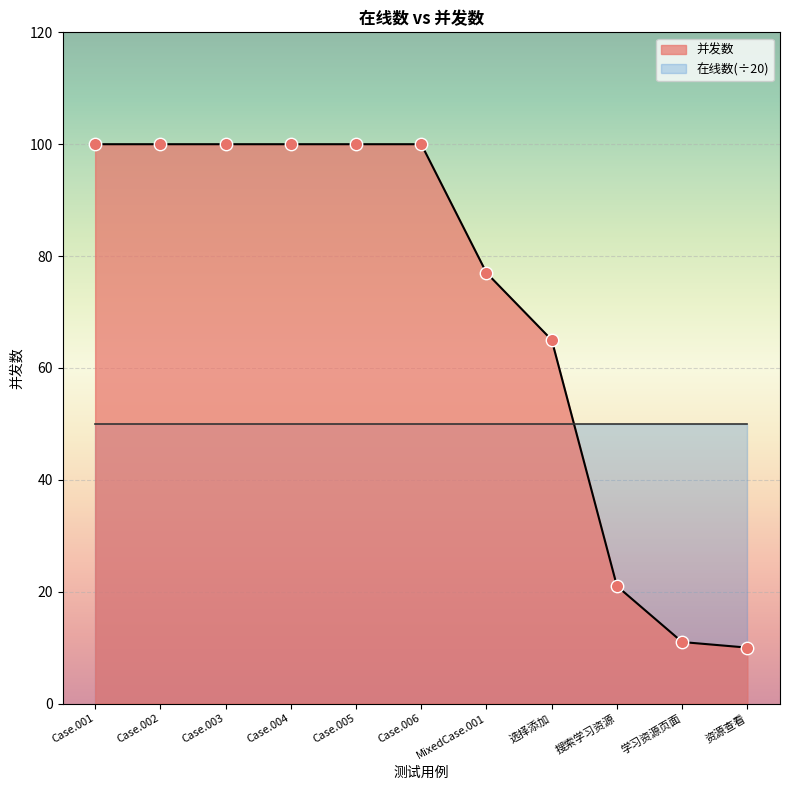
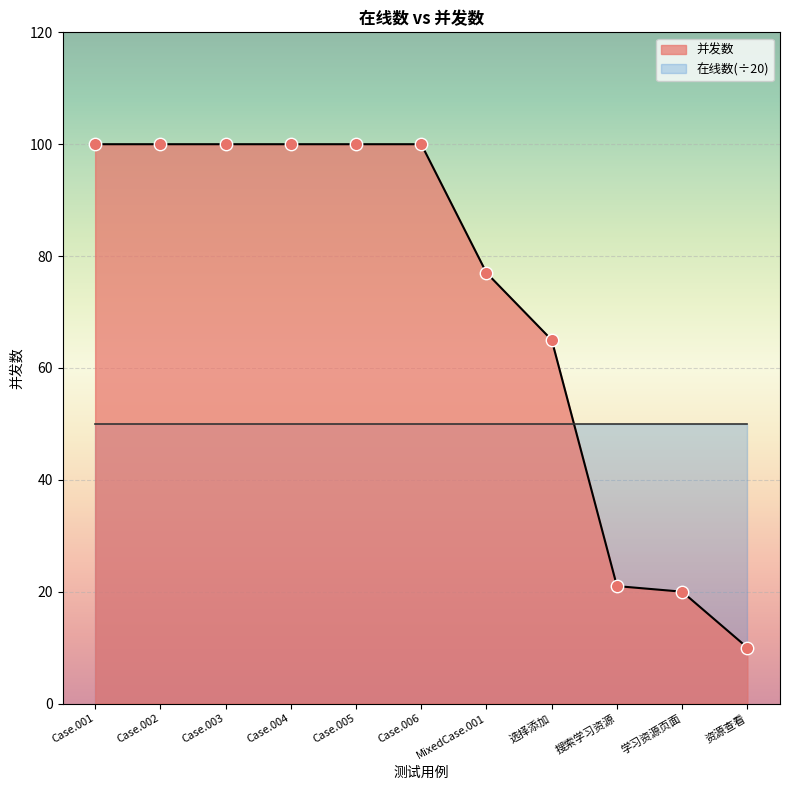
并发数, 学习资源页面: 11 -> 20
